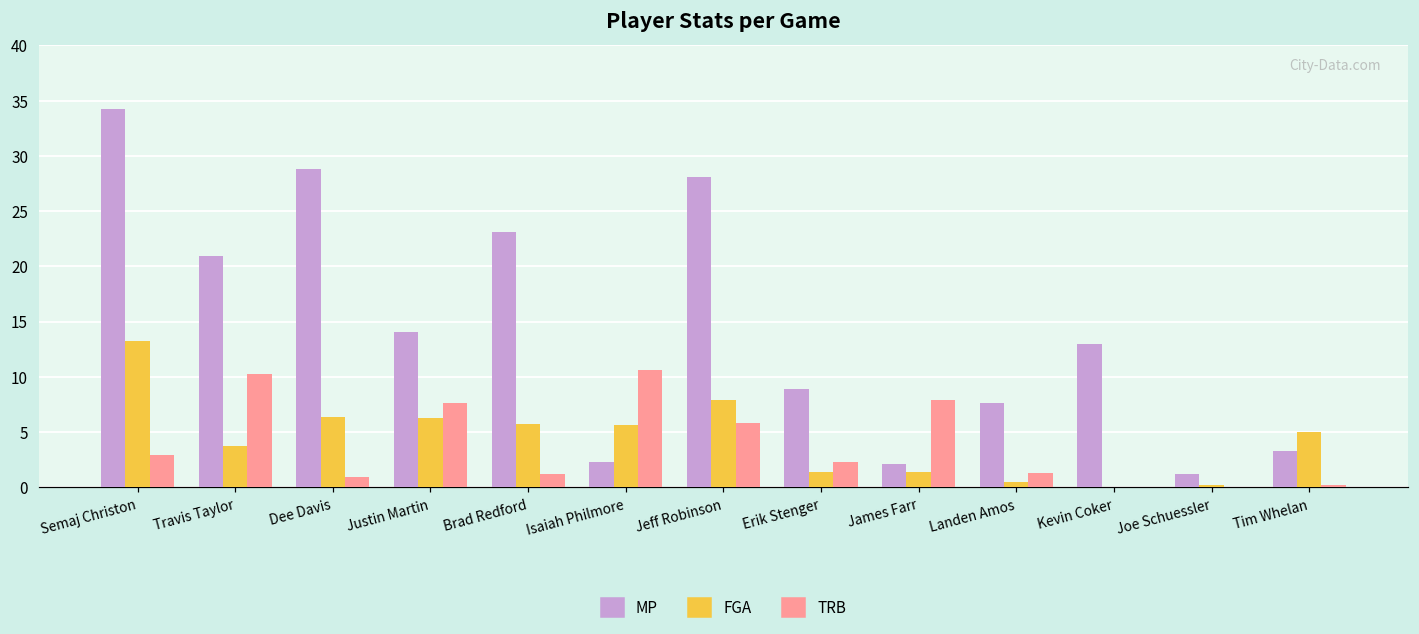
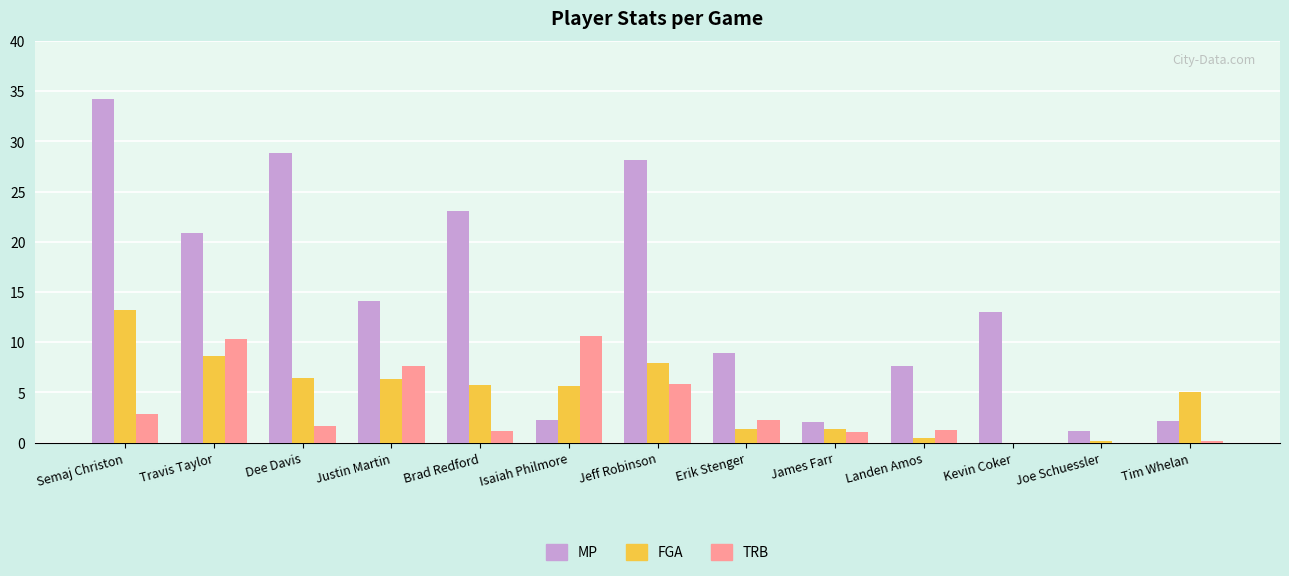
FGA, Travis Taylor: 3.7 -> 8.6
TRB, Dee Davis: 0.9 -> 1.7
TRB, James Farr: 7.9 -> 1.1
MP, Tim Whelan: 3.3 -> 2.2
